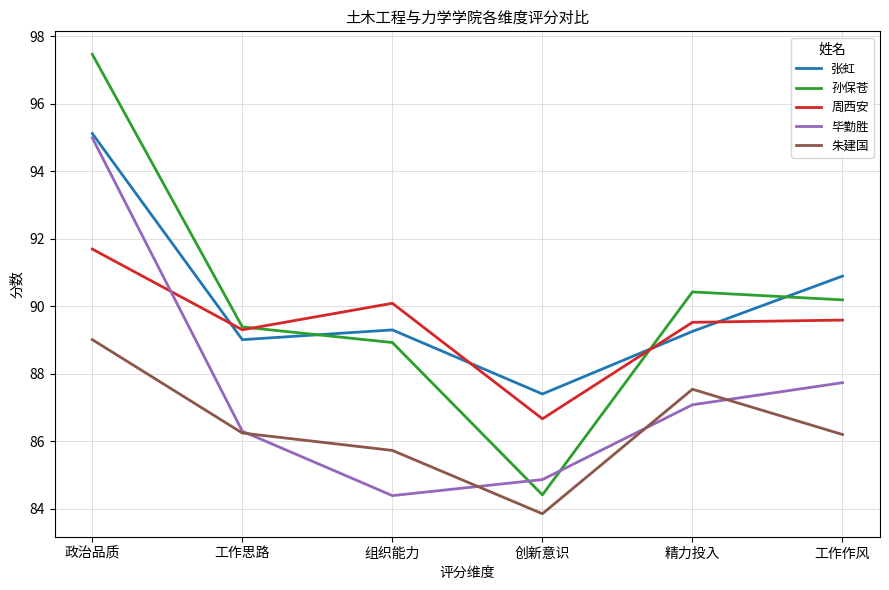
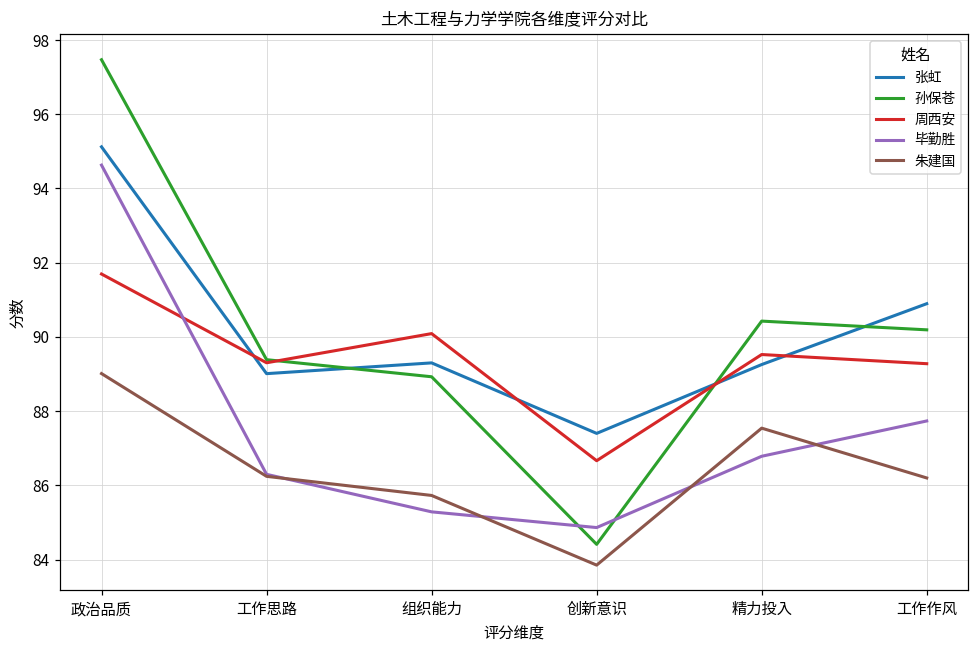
毕勤胜, 政治品质: 95.0 -> 94.6
毕勤胜, 组织能力: 84.4 -> 85.3
毕勤胜, 精力投入: 87.1 -> 86.8
周西安, 工作作风: 89.6 -> 89.3
